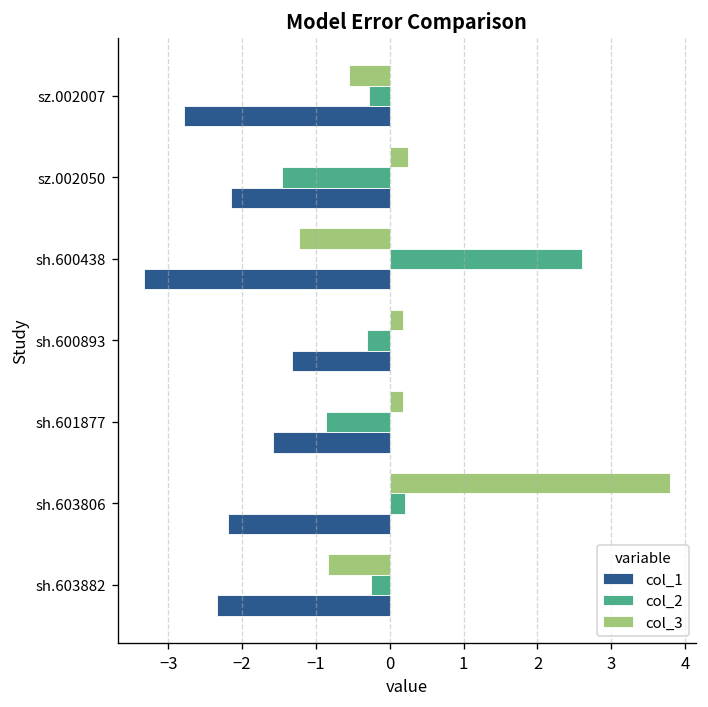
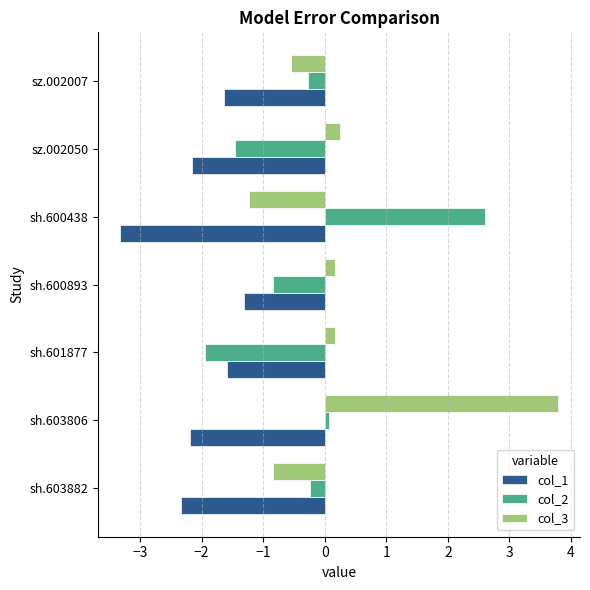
col_1, sz.002007: -2.8 -> -1.6
col_2, sh.600893: -0.3 -> -0.8
col_2, sh.601877: -0.9 -> -1.9
col_2, sh.603806: 0.2 -> 0.1
